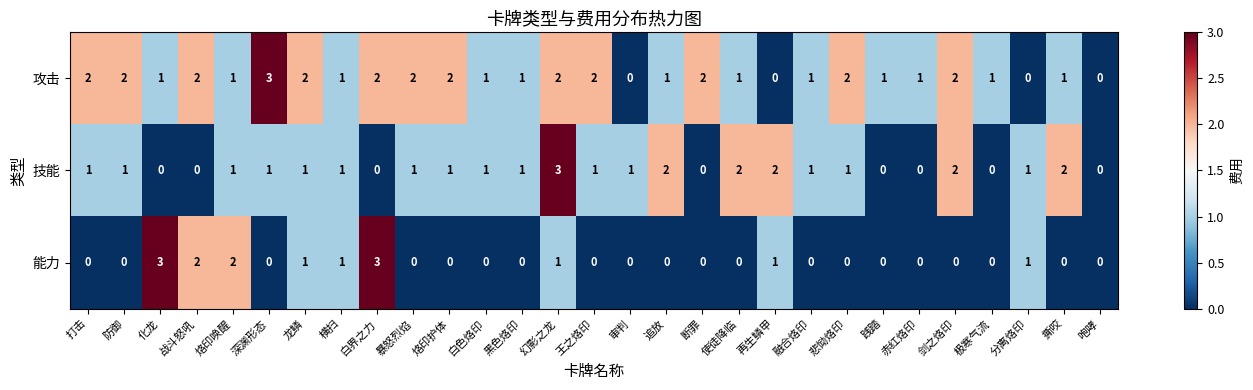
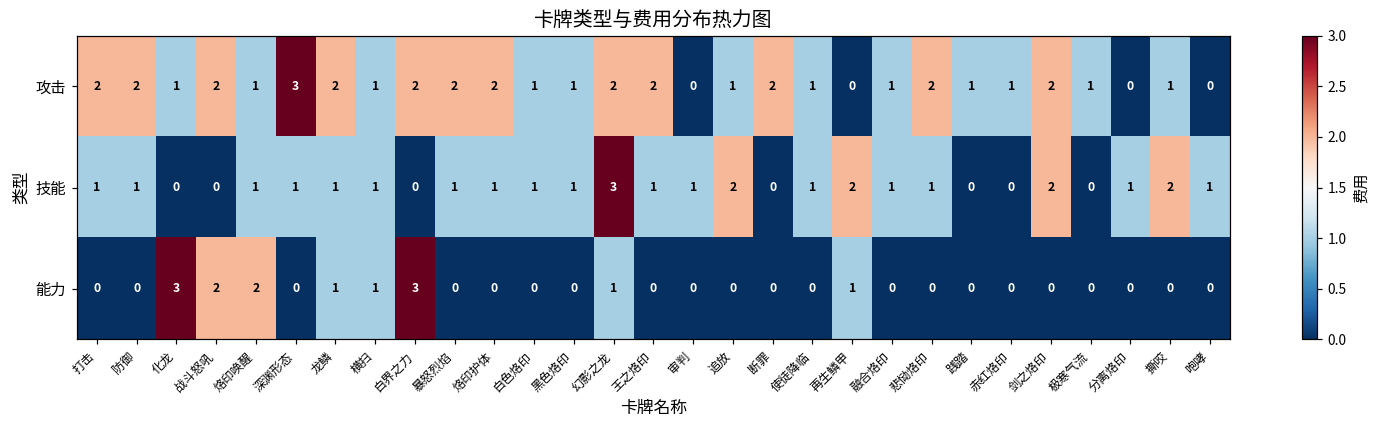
技能, 使徒降临: 2 -> 1
技能, 咆哮: 0 -> 1
能力, 分离烙印: 1 -> 0
